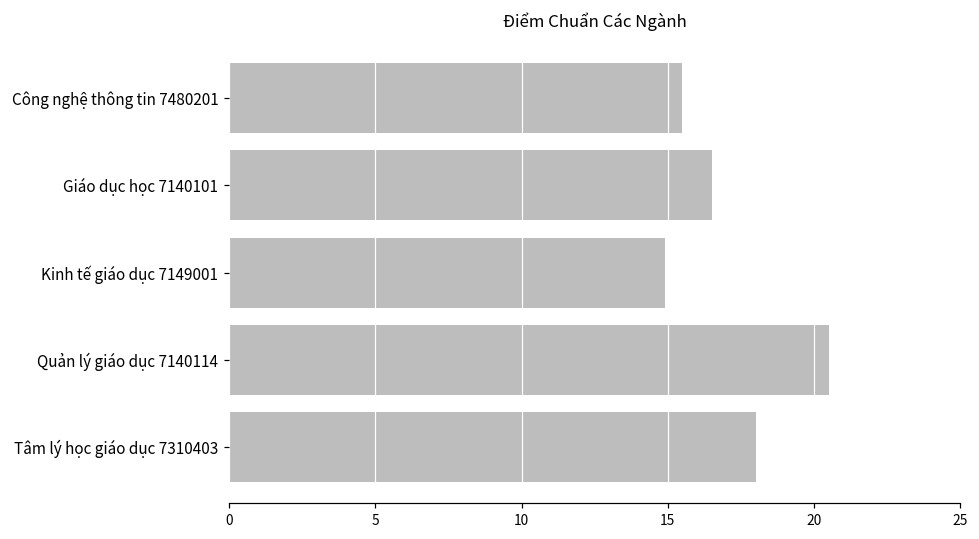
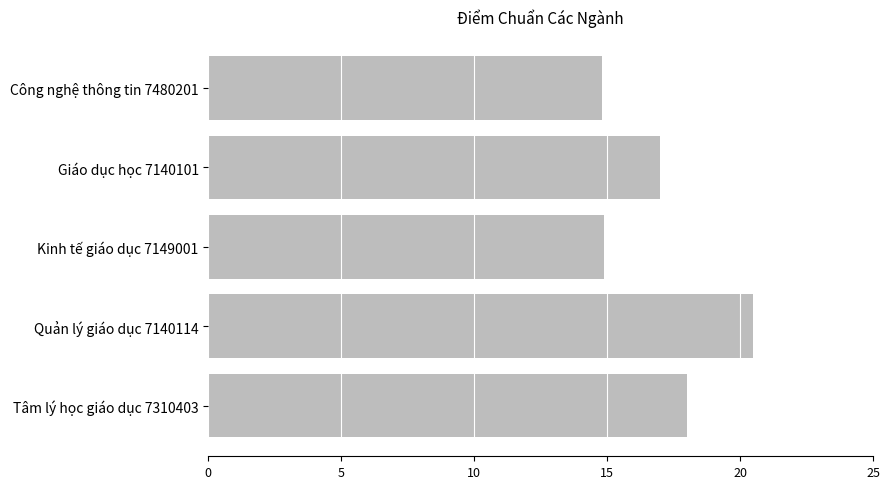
Công nghệ thông tin 7480201: 15.5 -> 14.8
Giáo dục học 7140101: 16.5 -> 17.0
